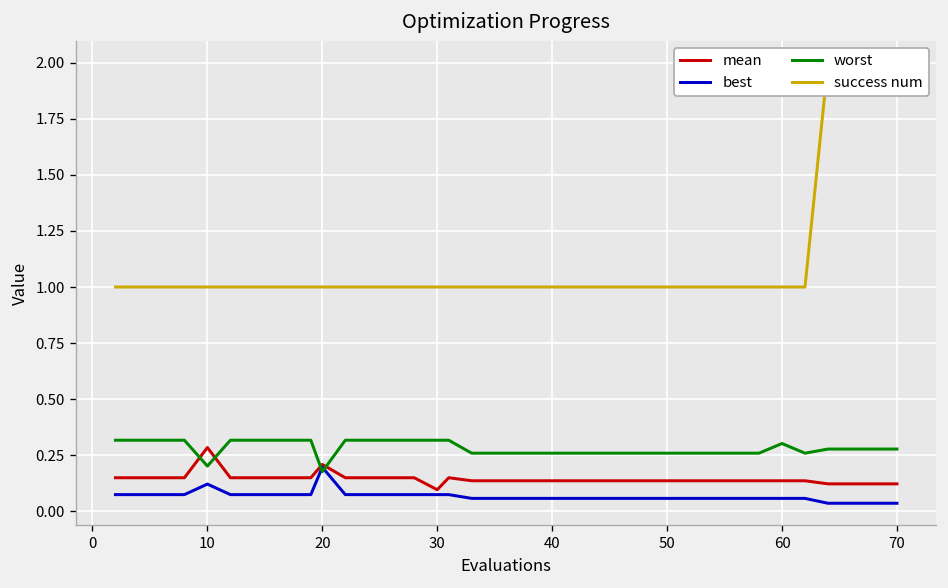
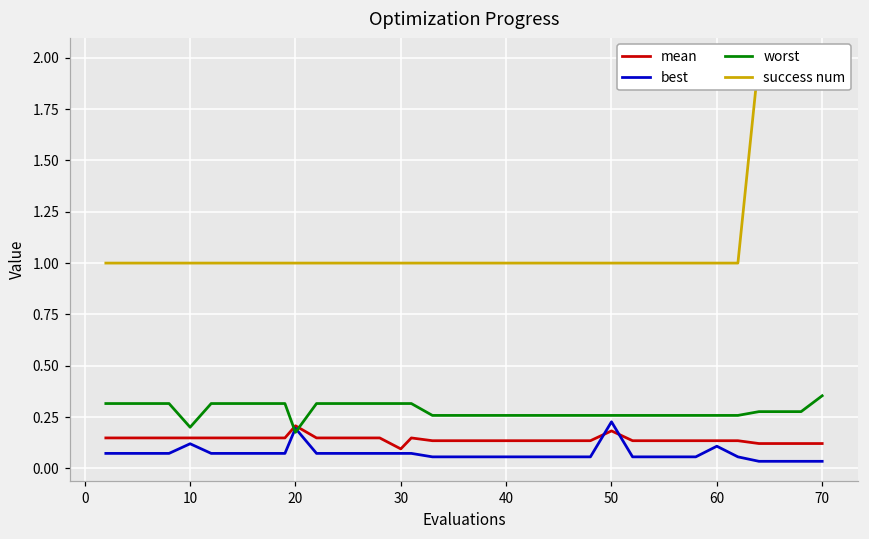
mean, 10: 0.28 -> 0.15
mean, 50: 0.14 -> 0.18
best, 50: 0.06 -> 0.23
best, 60: 0.06 -> 0.11
worst, 60: 0.30 -> 0.26
worst, 70: 0.28 -> 0.35
